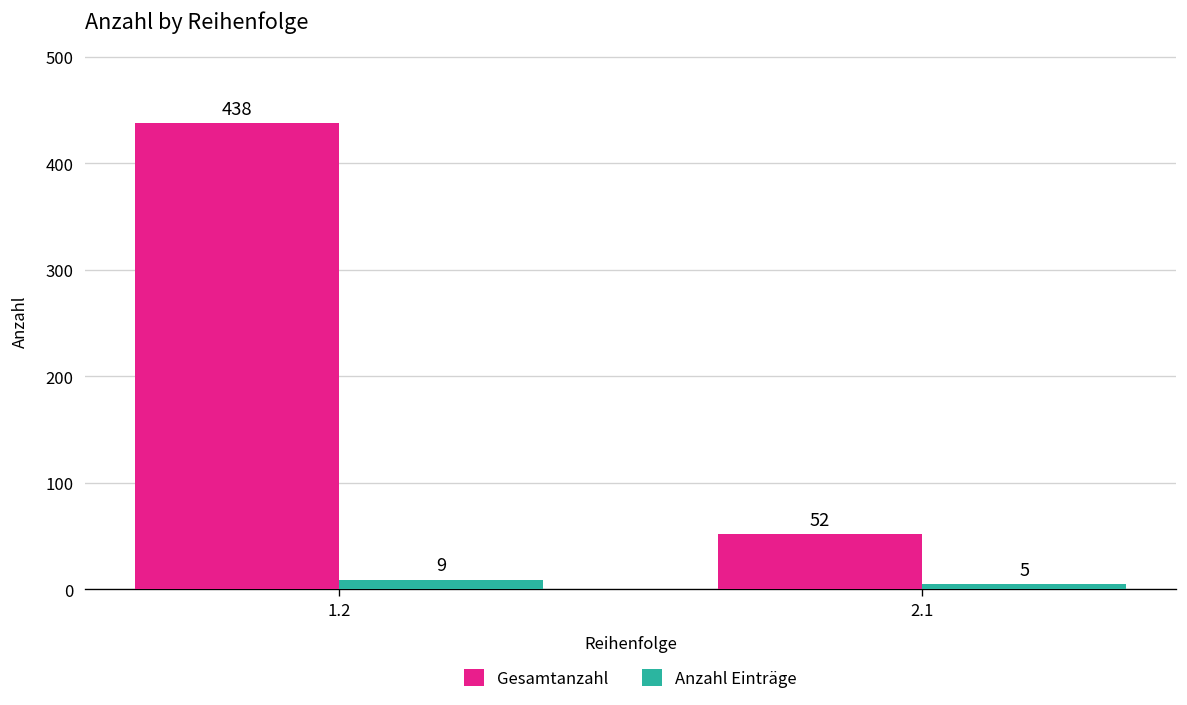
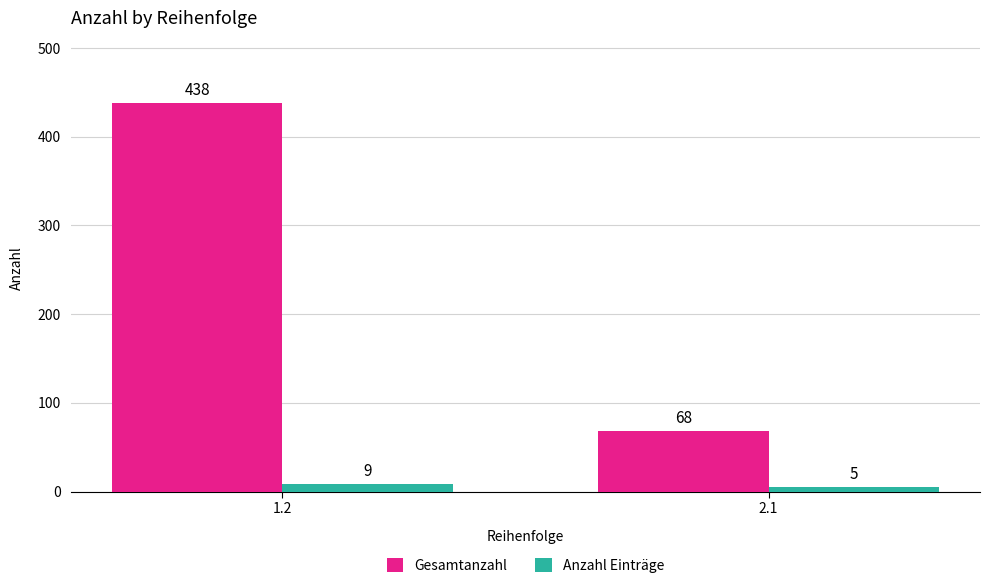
Gesamtanzahl, 2.1: 52 -> 68
